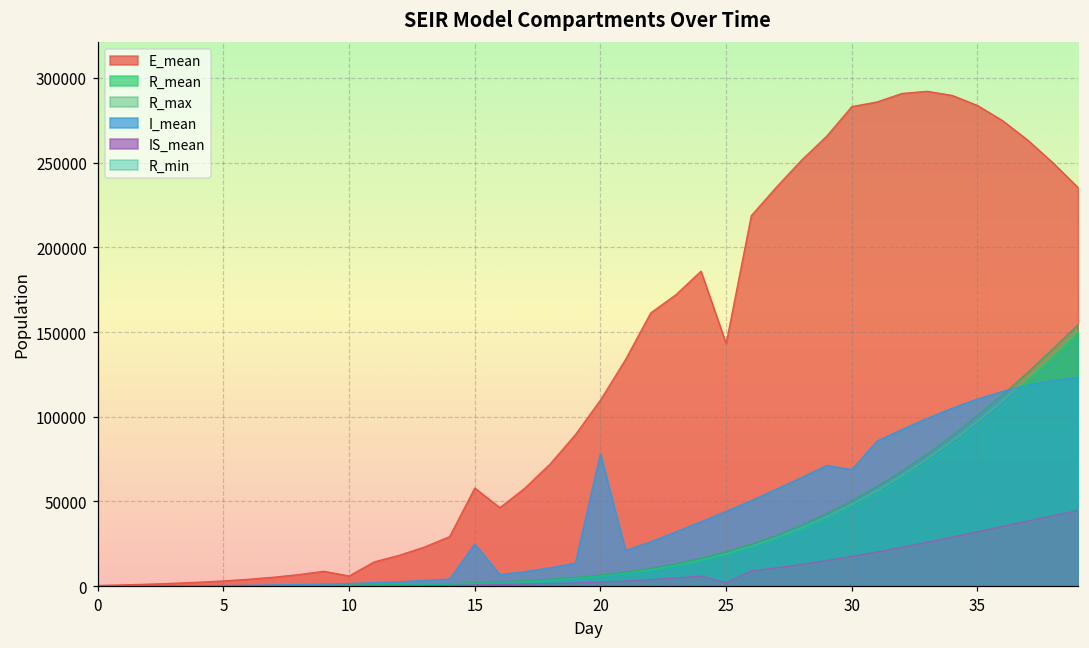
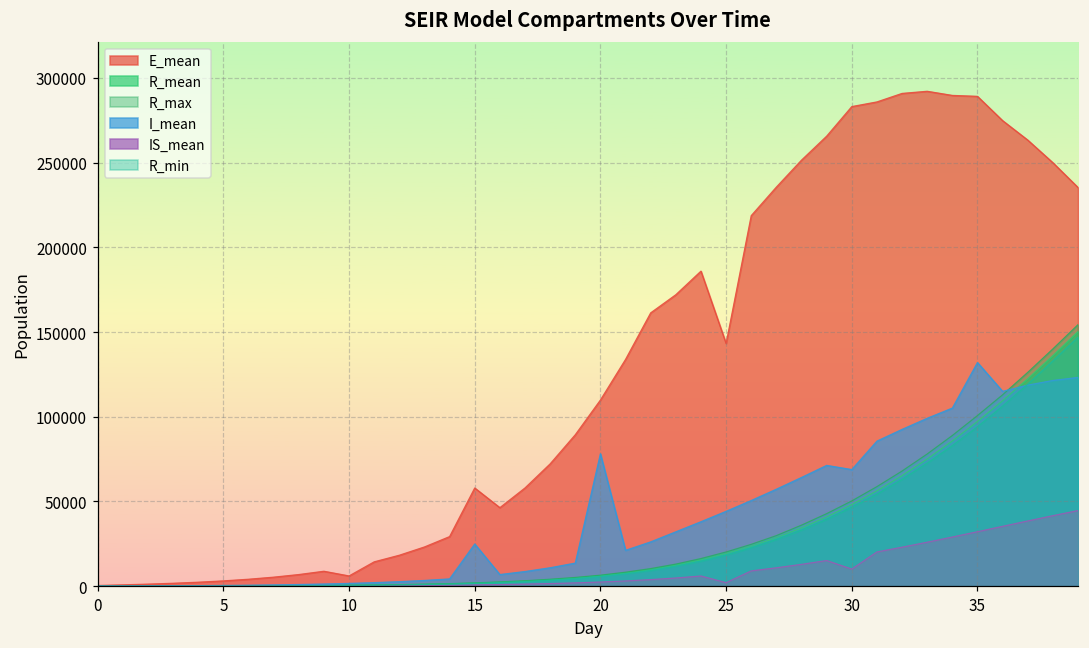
IS_mean, 30: 18000 -> 10000
E_mean, 35: 284000 -> 289000
I_mean, 35: 110000 -> 132000
